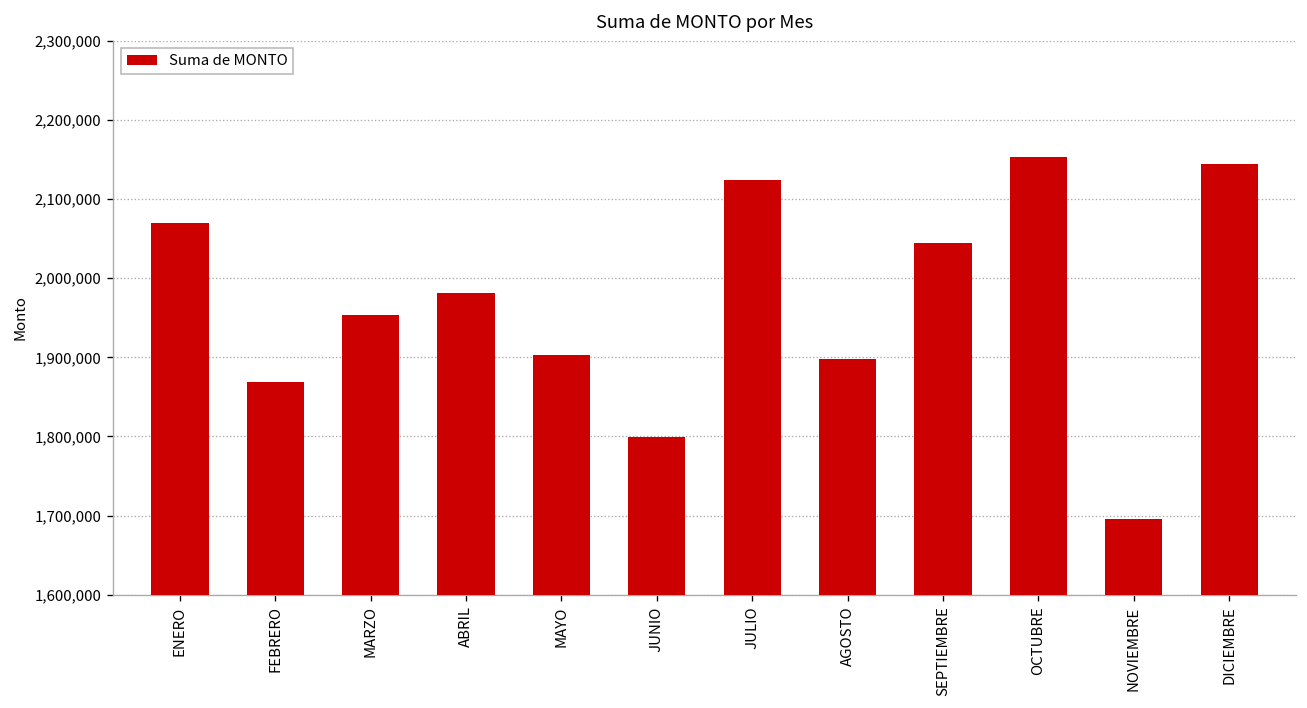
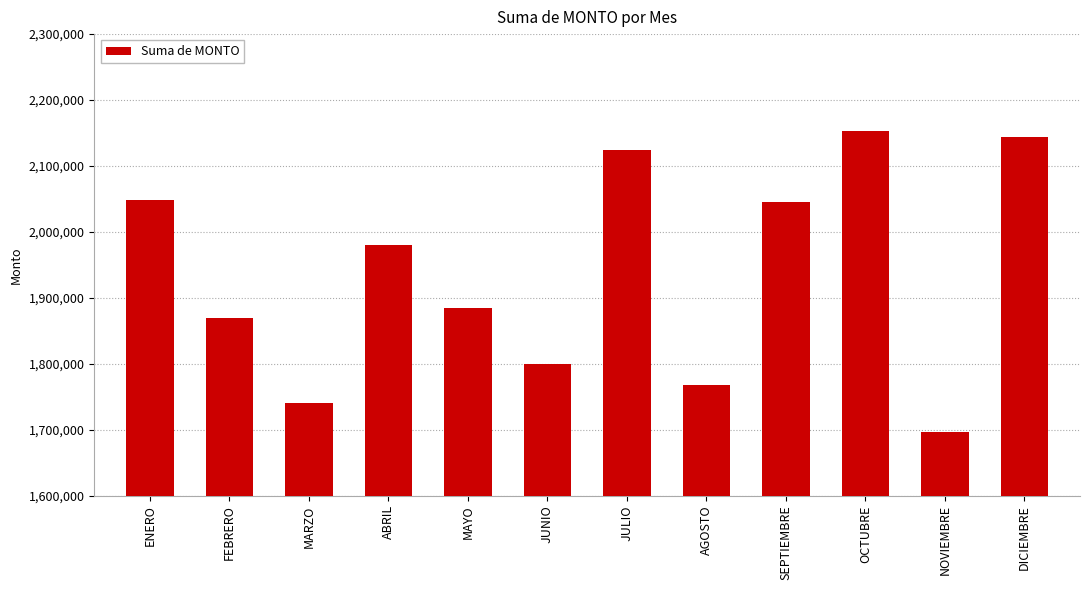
ENERO: 2,070,000 -> 2,050,000
MARZO: 1,950,000 -> 1,740,000
MAYO: 1,900,000 -> 1,880,000
AGOSTO: 1,900,000 -> 1,770,000
